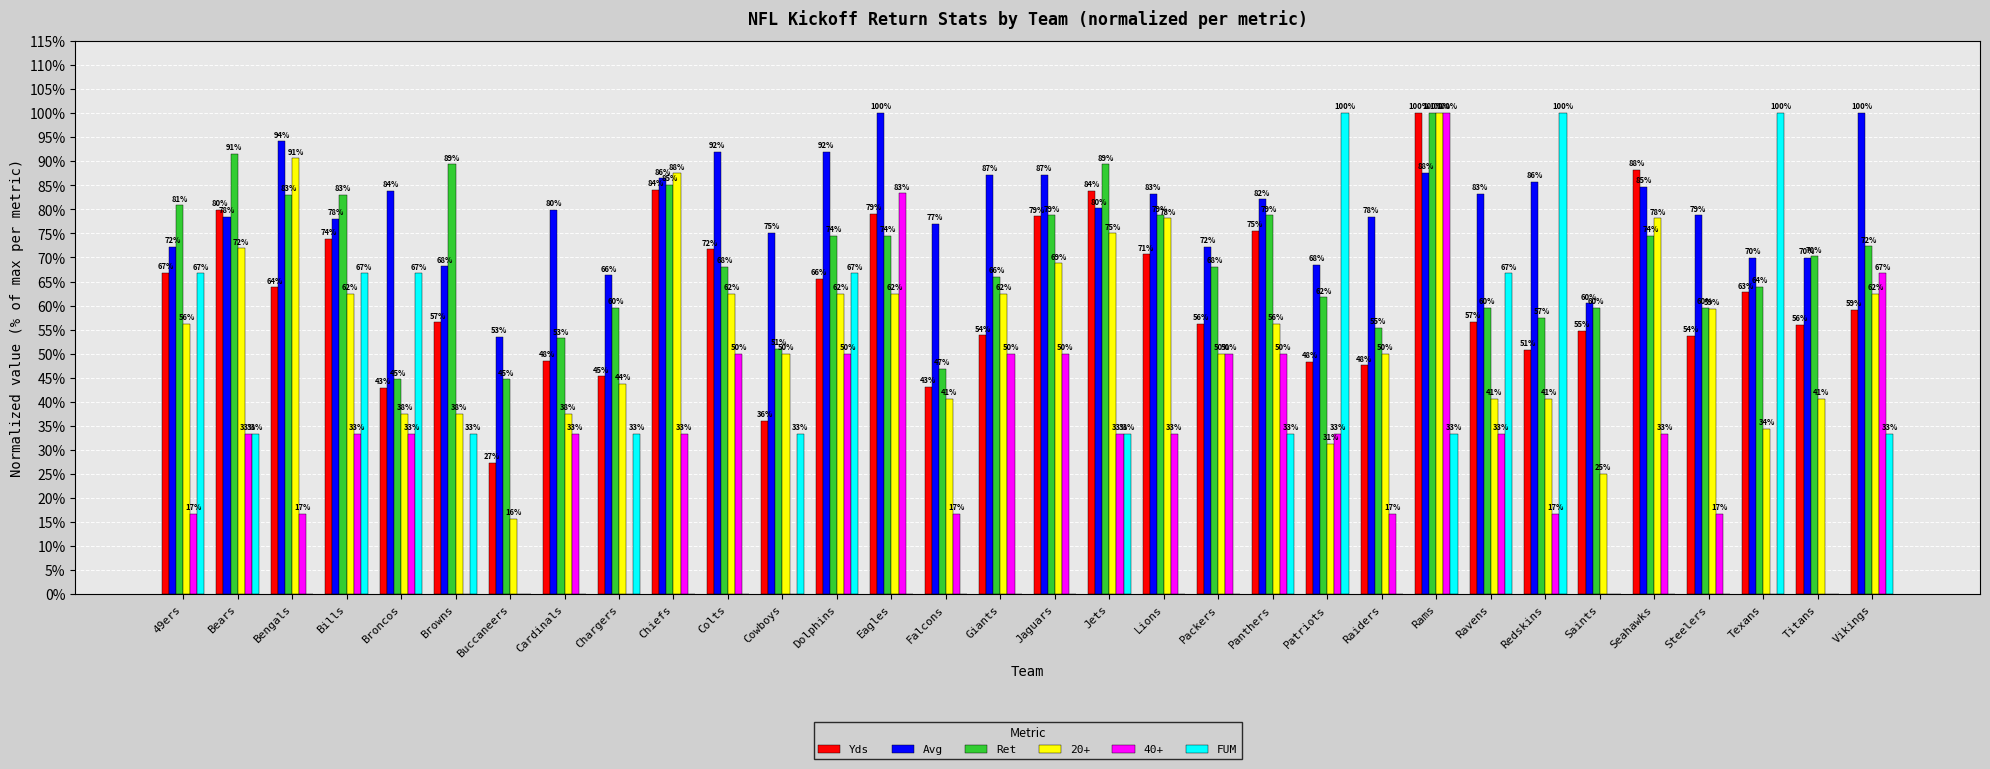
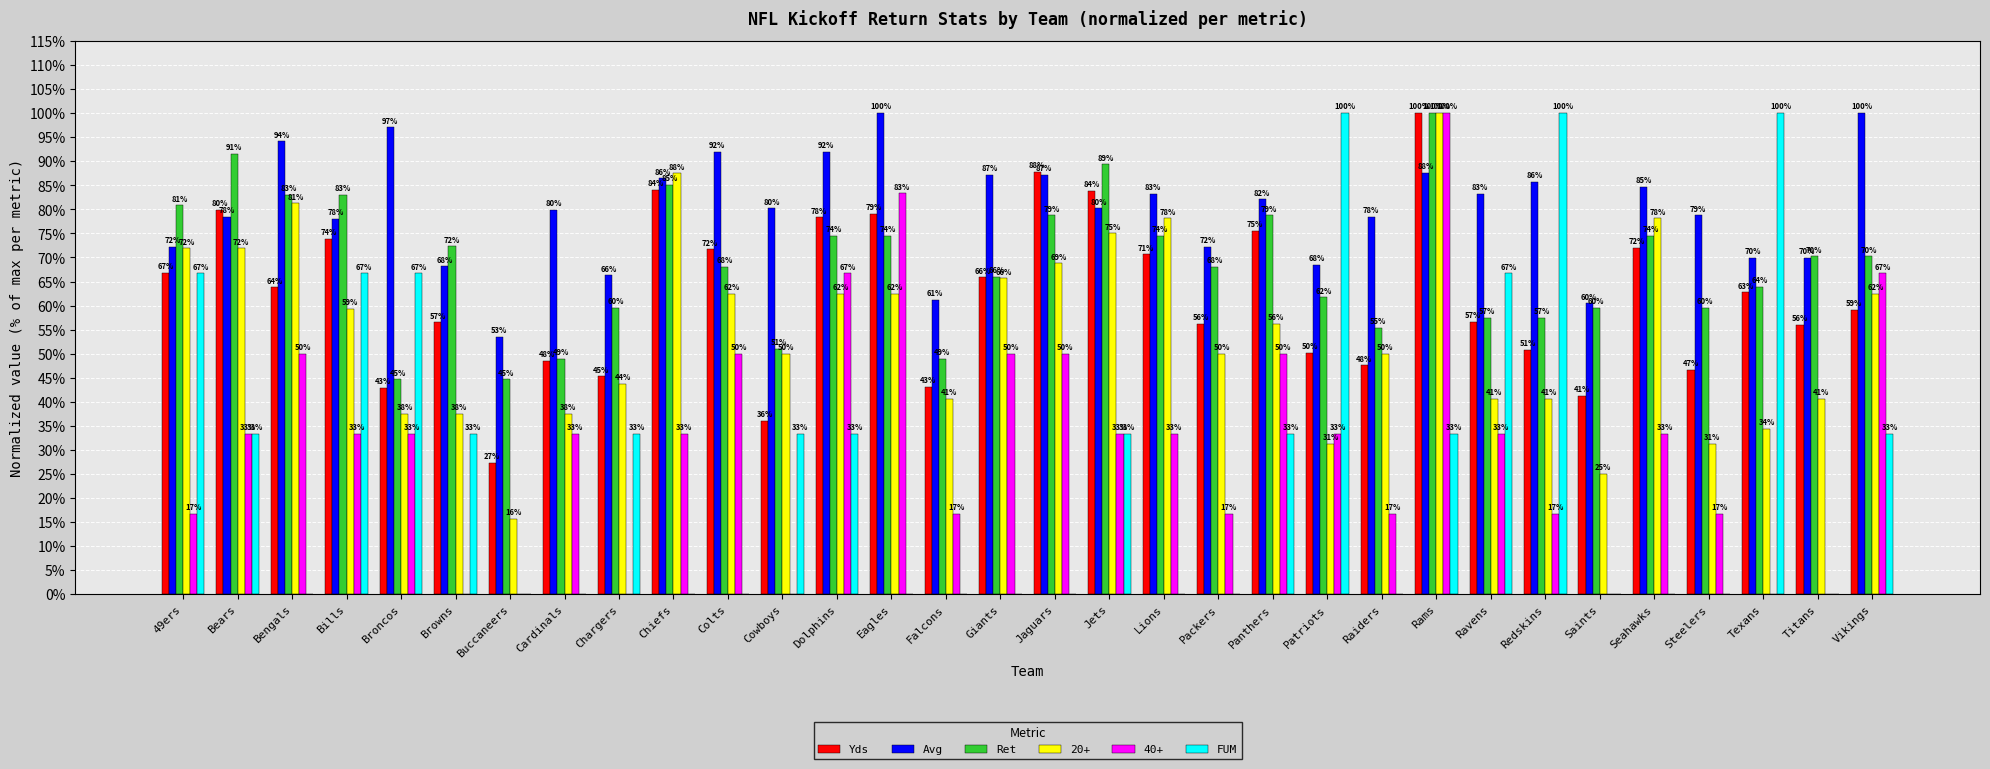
20+, 49ers: 56% -> 72%
20+, Bengals: 91% -> 81%
40+, Bengals: 17% -> 50%
20+, Bills: 62% -> 59%
Avg, Broncos: 84% -> 97%
Ret, Browns: 89% -> 72%
Ret, Cardinals: 53% -> 49%
Avg, Cowboys: 75% -> 80%
Yds, Dolphins: 66% -> 78%
40+, Dolphins: 50% -> 67%
FUM, Dolphins: 67% -> 33%
Avg, Falcons: 77% -> 61%
Ret, Falcons: 47% -> 49%
Yds, Giants: 54% -> 66%
20+, Giants: 62% -> 66%
Yds, Jaguars: 79% -> 88%
Ret, Lions: 79% -> 74%
40+, Packers: 50% -> 17%
Yds, Patriots: 48% -> 50%
Ret, Ravens: 60% -> 57%
Yds, Saints: 55% -> 41%
Yds, Seahawks: 88% -> 72%
Yds, Steelers: 54% -> 47%
20+, Steelers: 59% -> 31%
Ret, Vikings: 72% -> 70%
